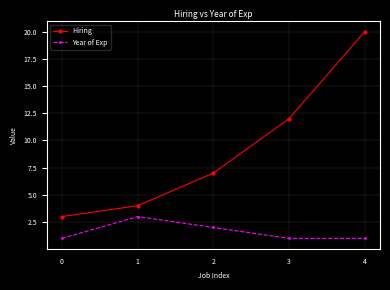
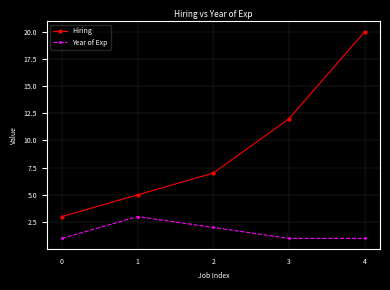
Hiring, 1: 4 -> 5
